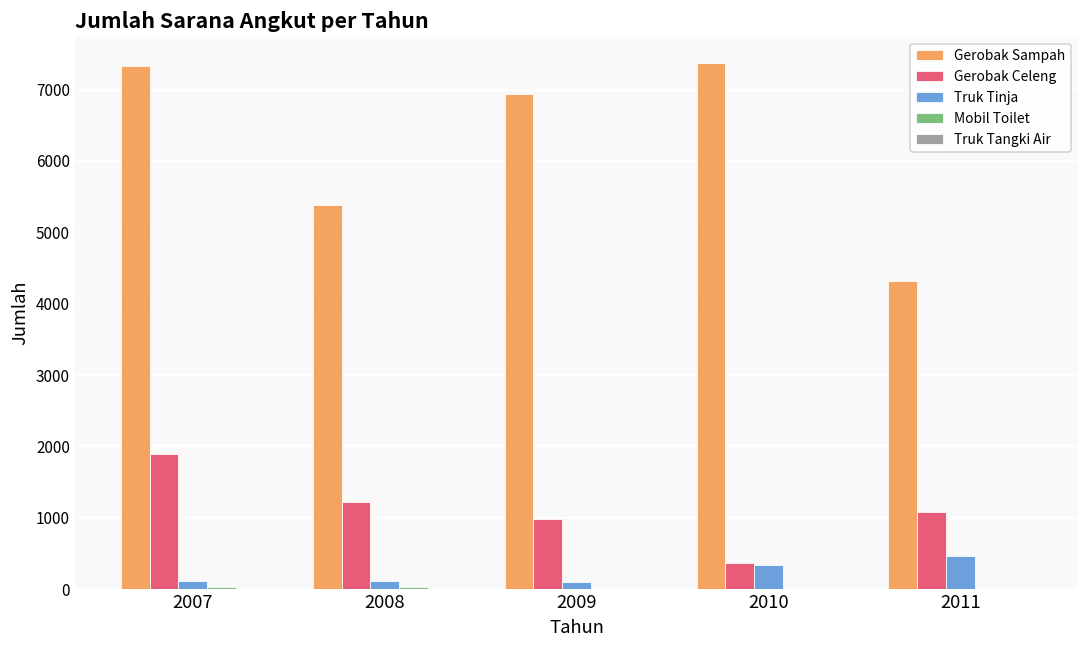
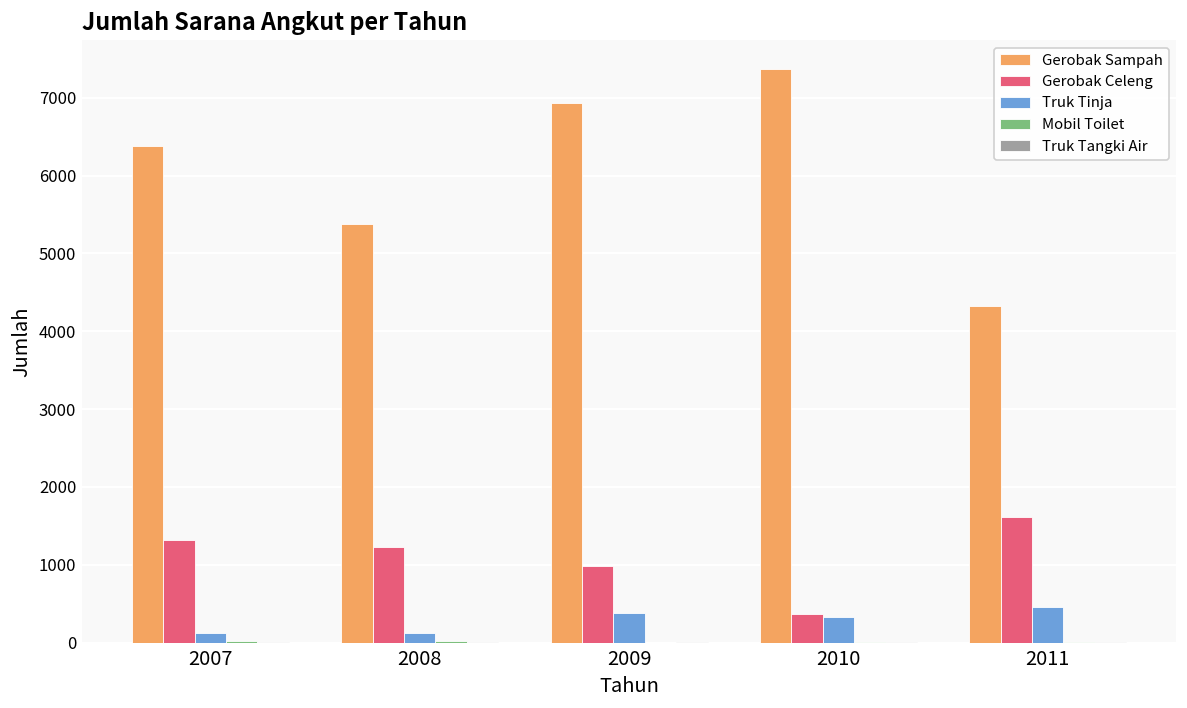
Gerobak Sampah, 2007: 7300 -> 6400
Gerobak Celeng, 2007: 1900 -> 1300
Truk Tinja, 2009: 100 -> 400
Gerobak Celeng, 2011: 1100 -> 1600
